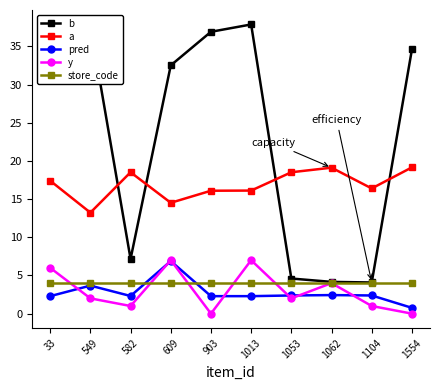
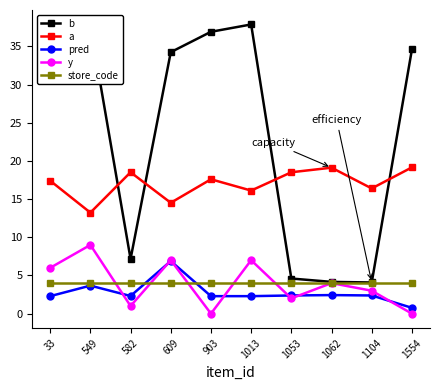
y, 549: 2 -> 9
b, 609: 33 -> 34
a, 903: 16 -> 18
y, 1104: 1 -> 3
